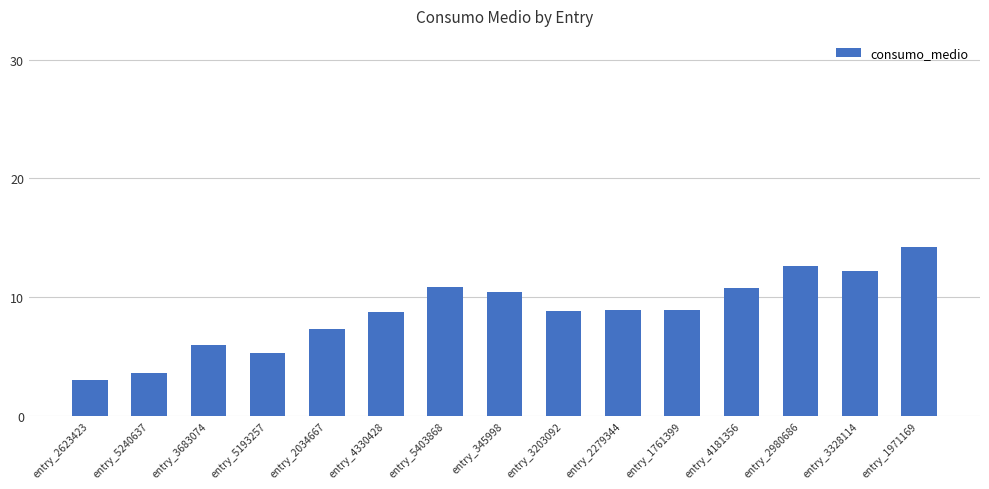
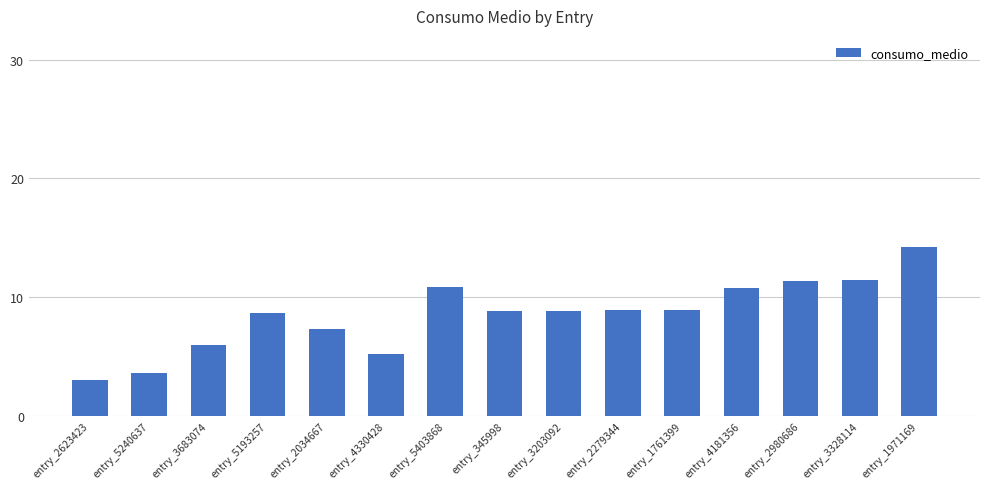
entry_5193257: 5.3 -> 8.6
entry_4330428: 8.7 -> 5.2
entry_345998: 10.5 -> 8.8
entry_2980686: 12.6 -> 11.4
entry_3328114: 12.2 -> 11.4
